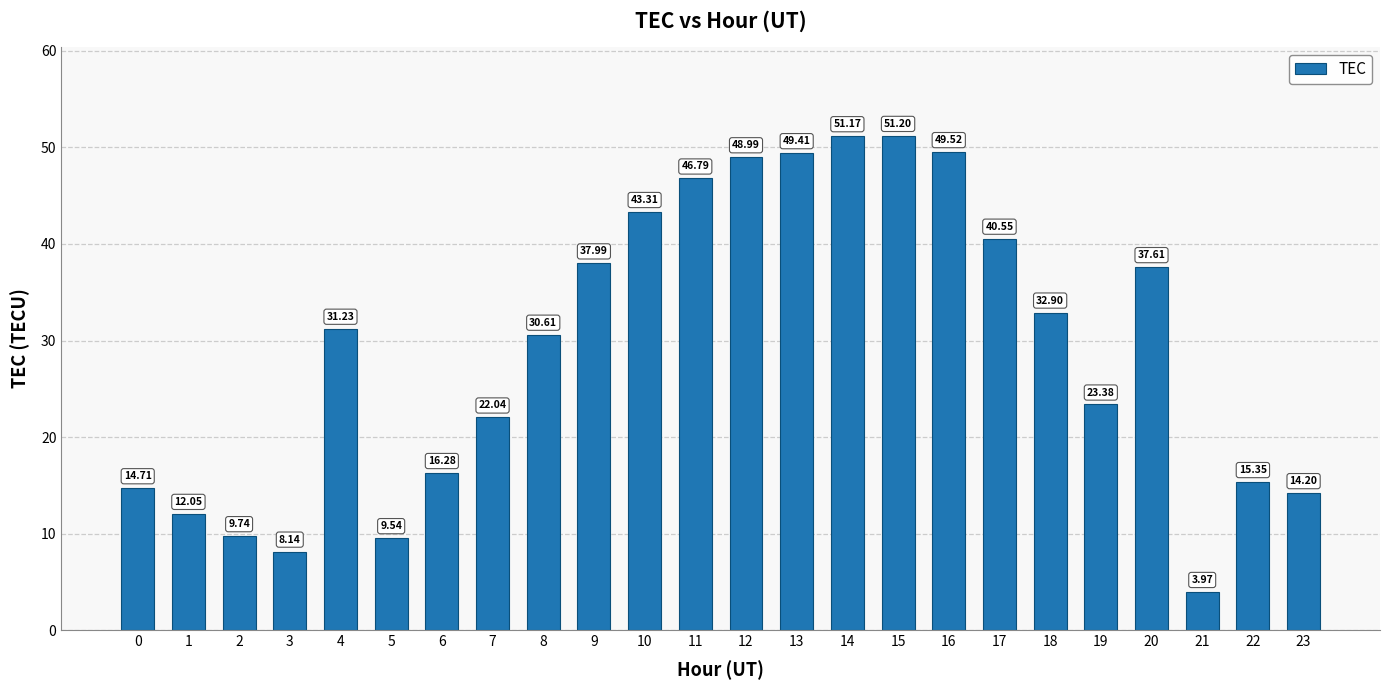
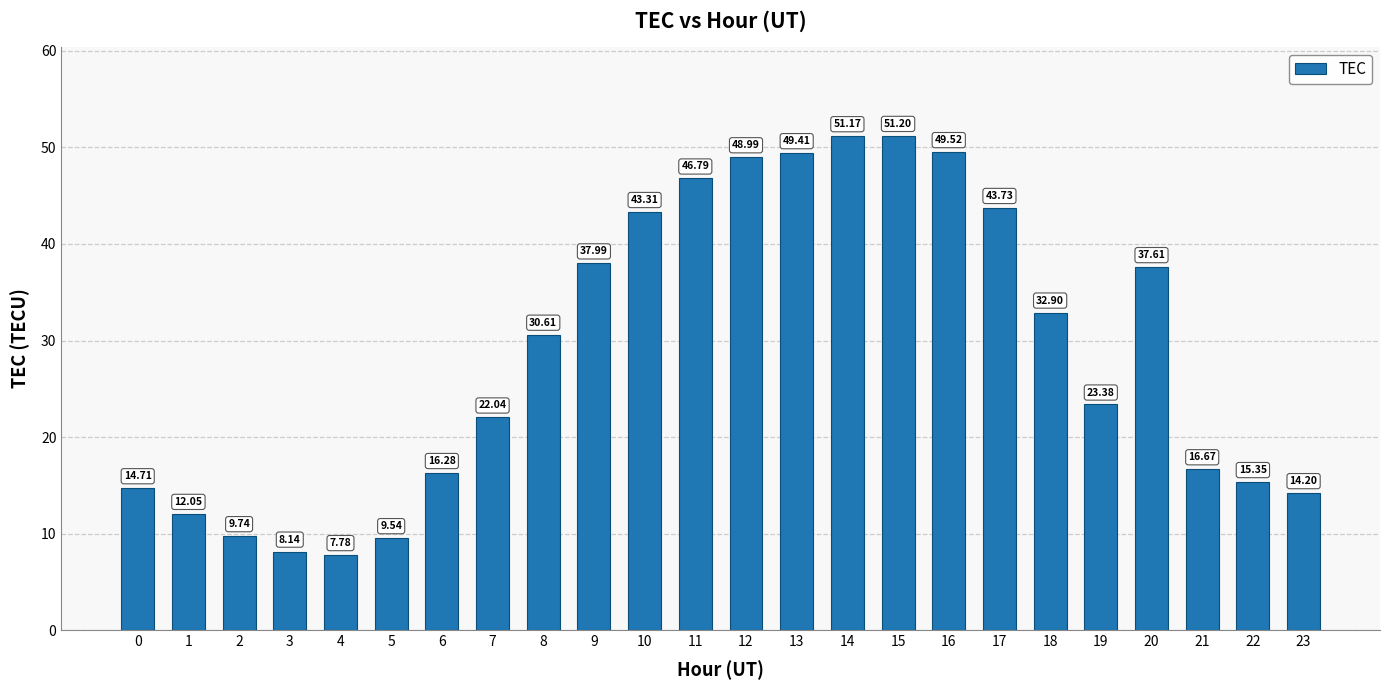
4: 31.23 -> 7.78
17: 40.55 -> 43.73
21: 3.97 -> 16.67
